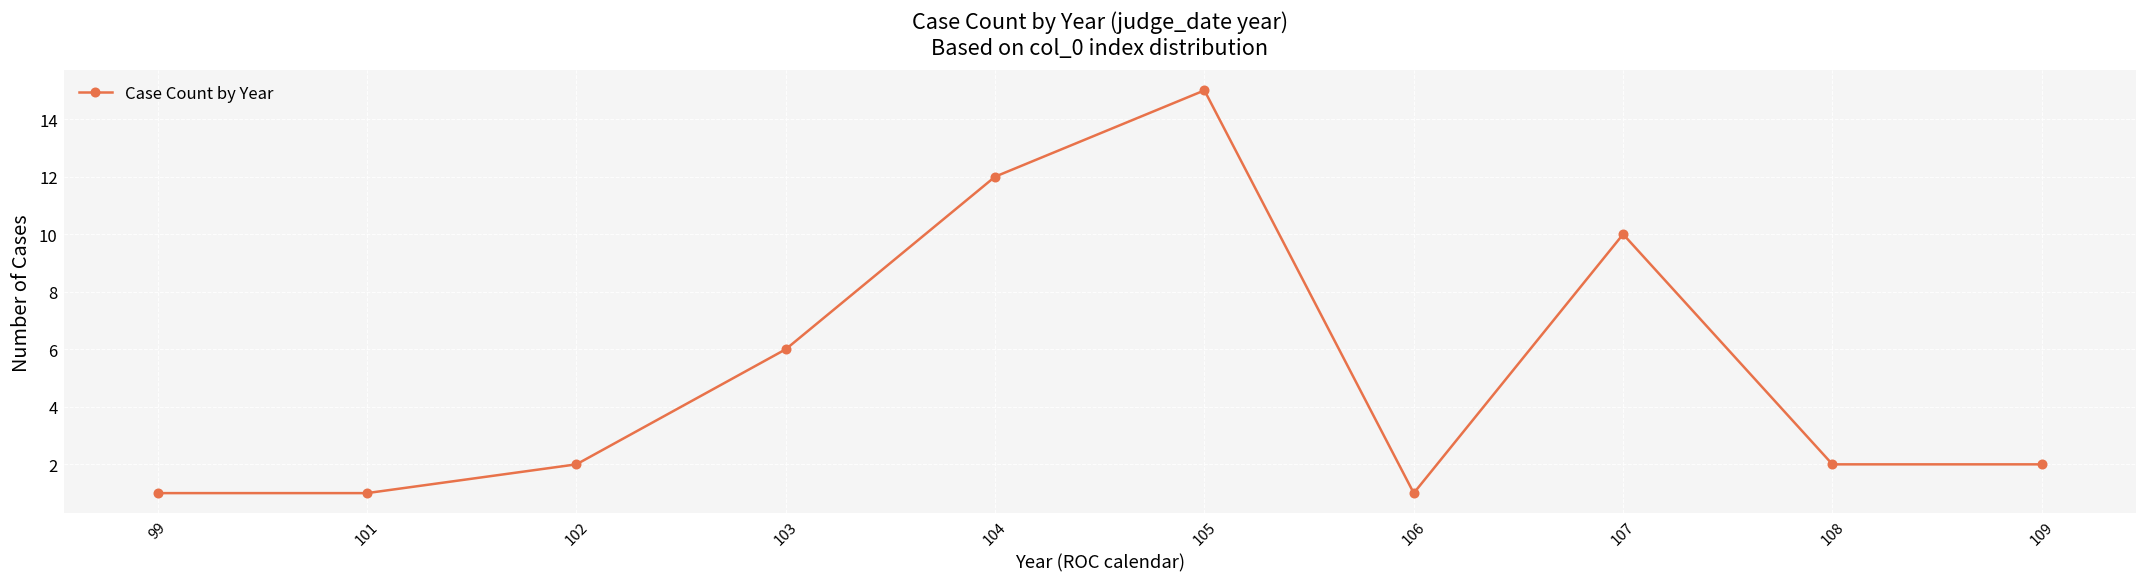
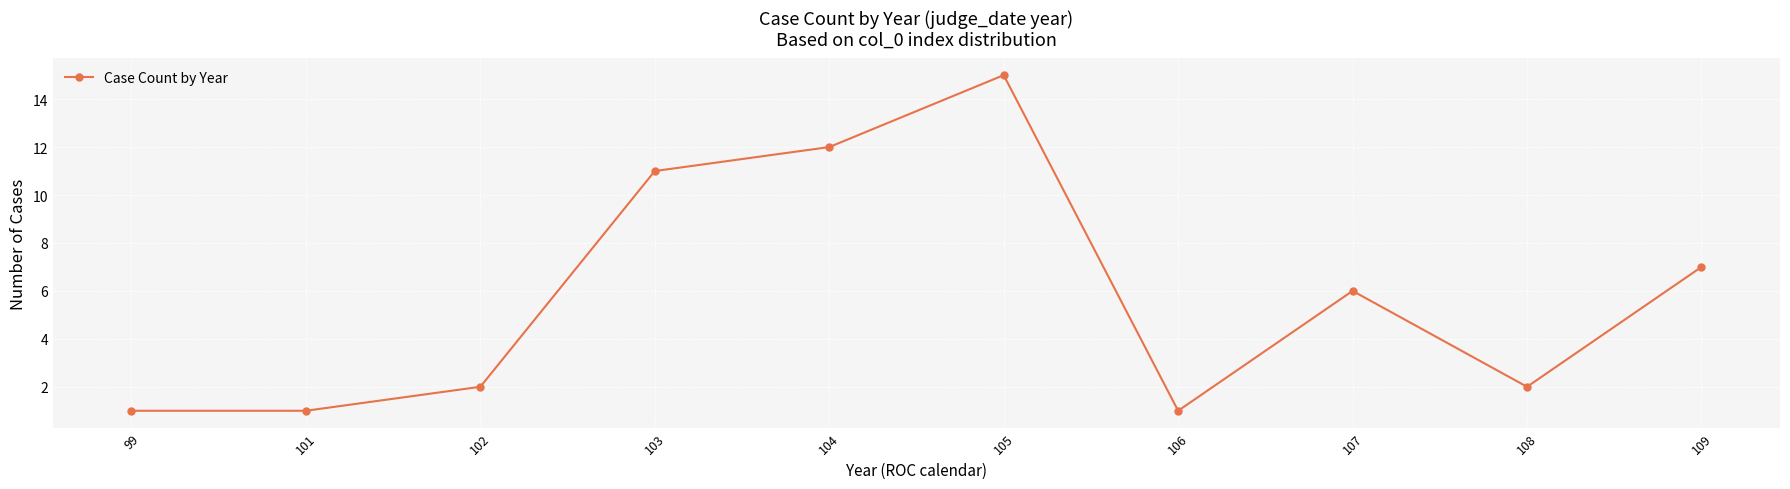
103: 6 -> 11
107: 10 -> 6
109: 2 -> 7
